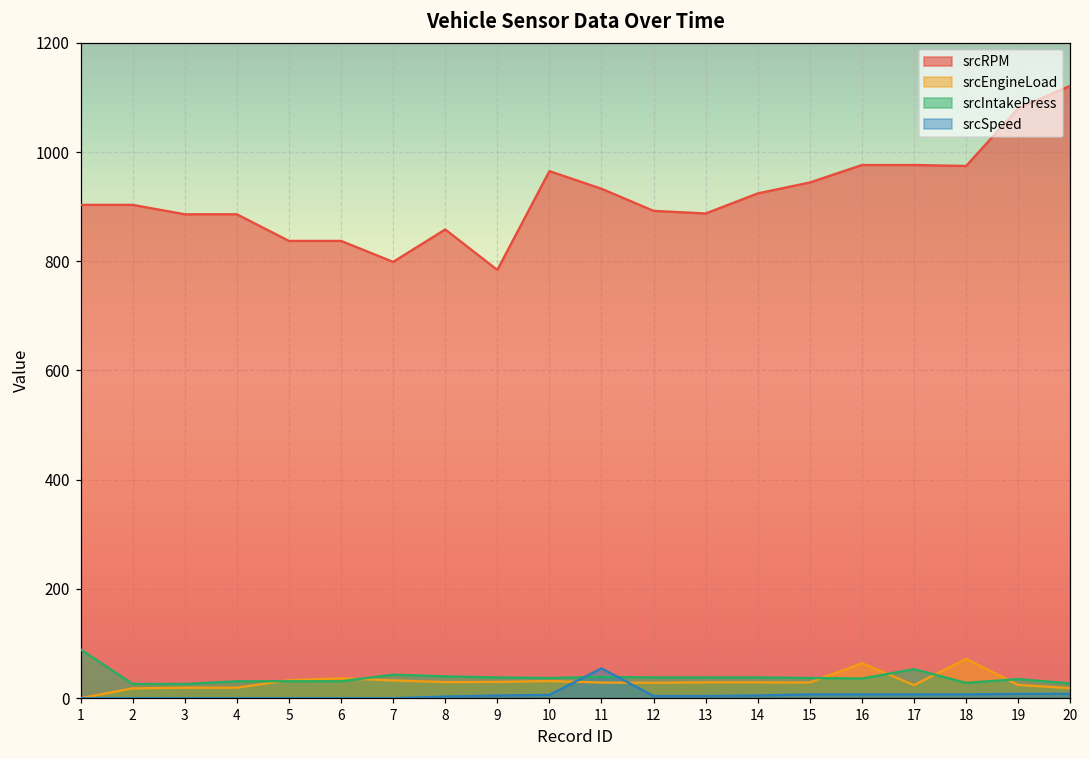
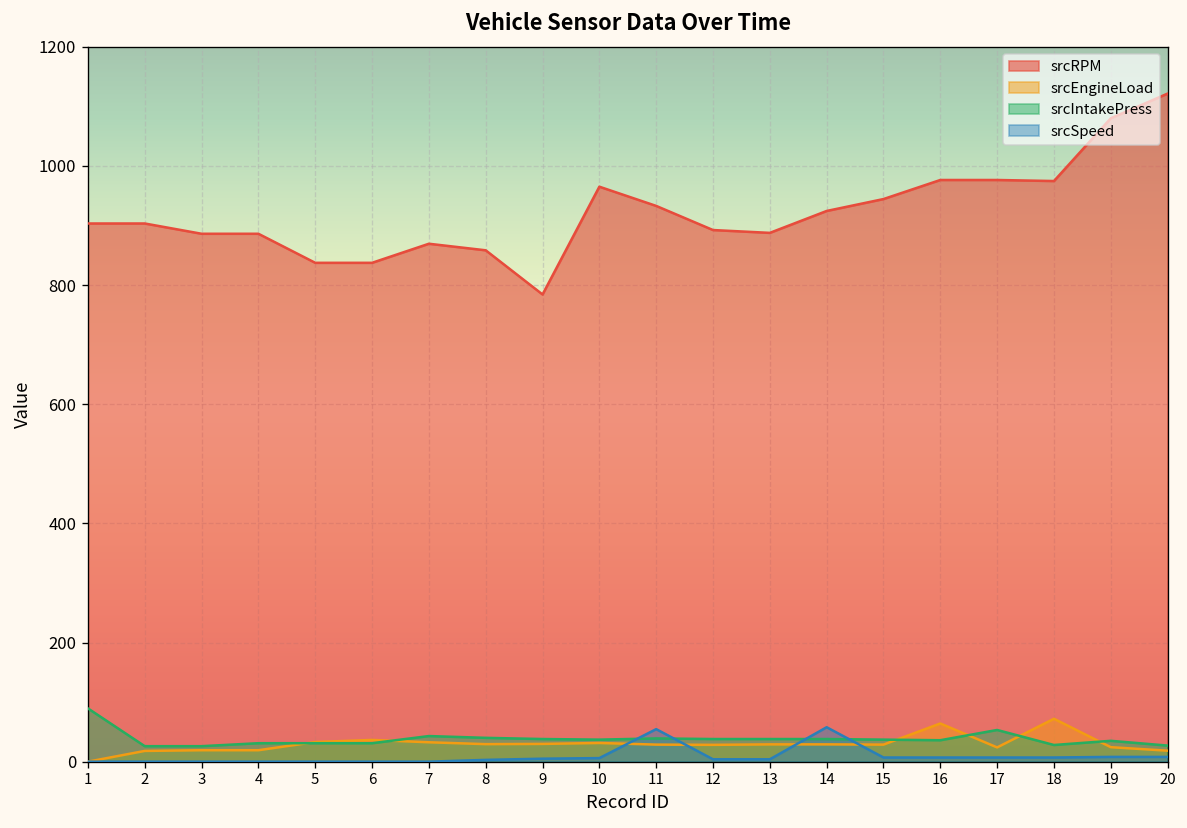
srcRPM, 7: 800 -> 870
srcSpeed, 14: 10 -> 60
